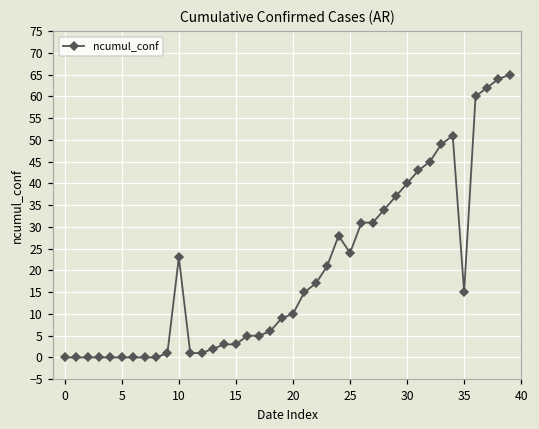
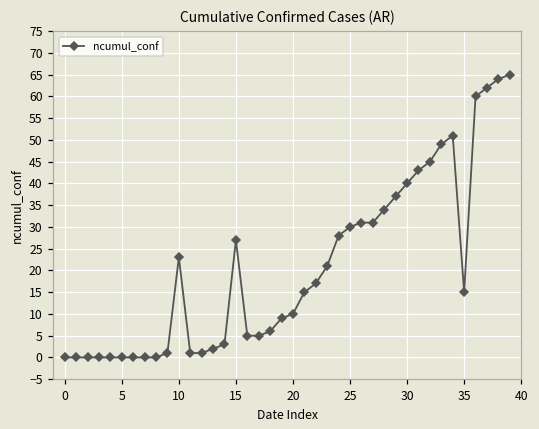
15: 3 -> 27
25: 24 -> 30
